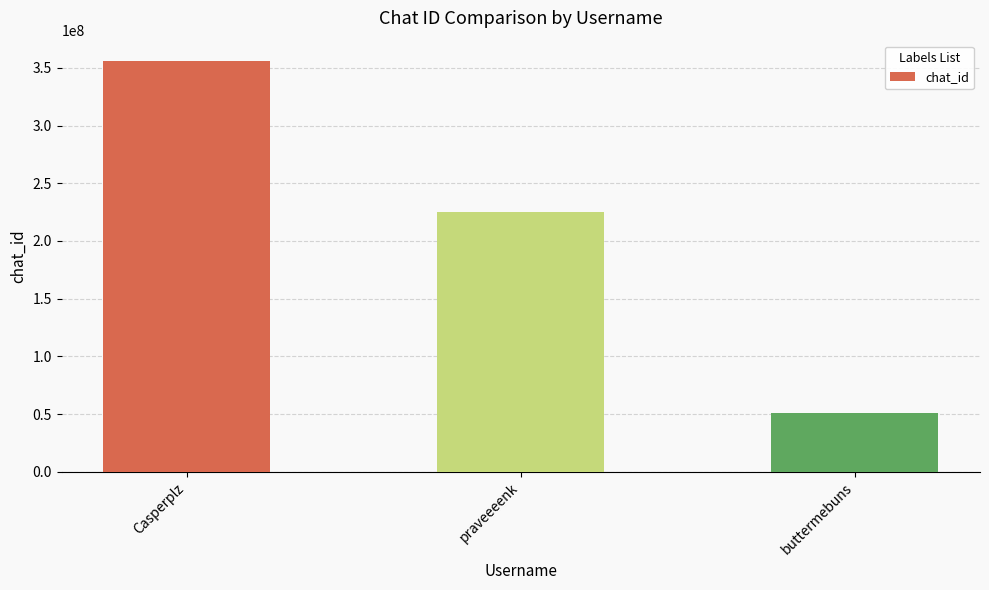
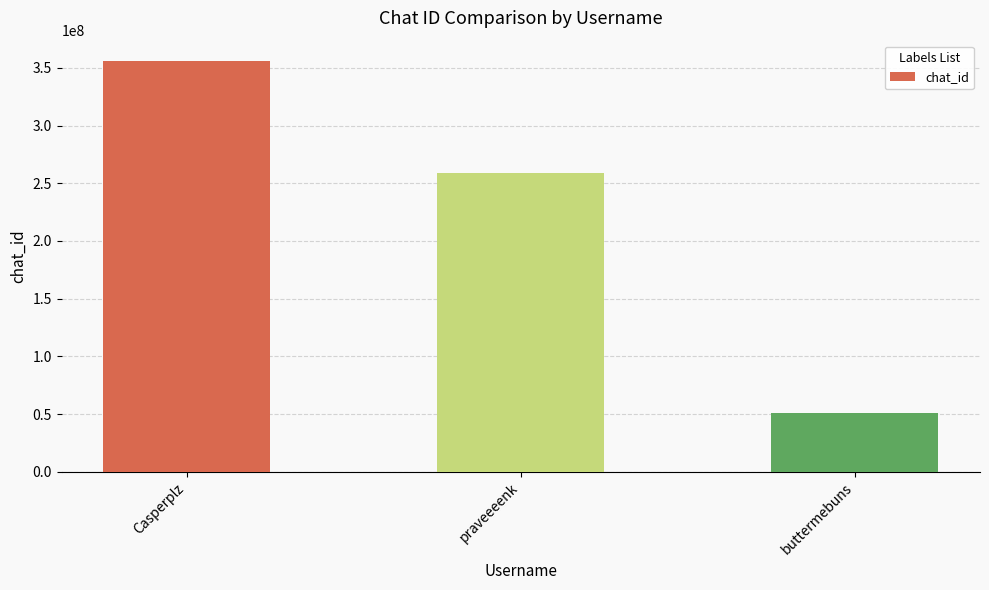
praveeeenk: 225000000 -> 259000000
